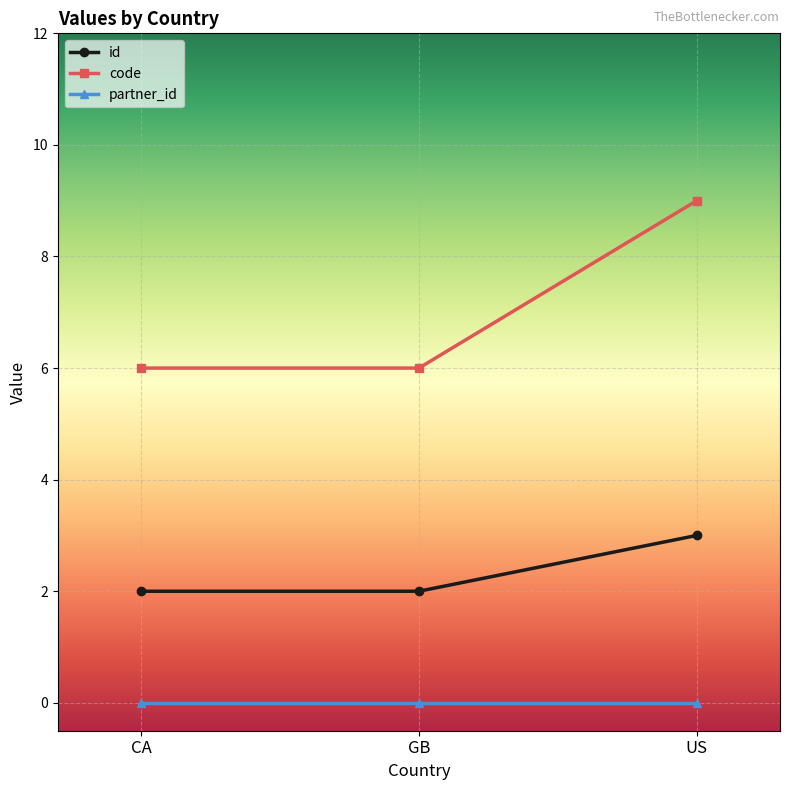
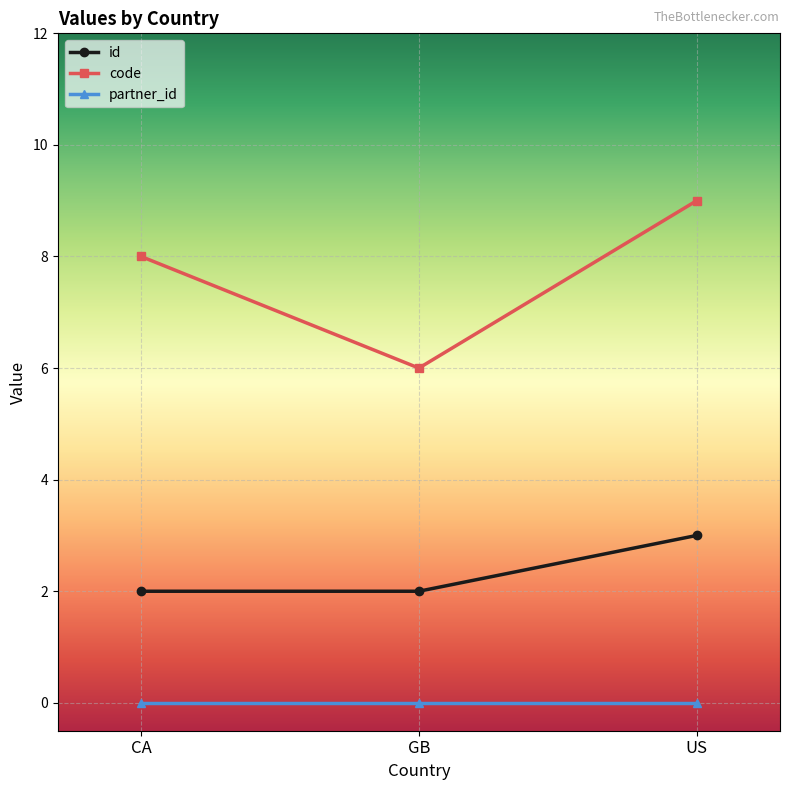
code, CA: 6 -> 8
